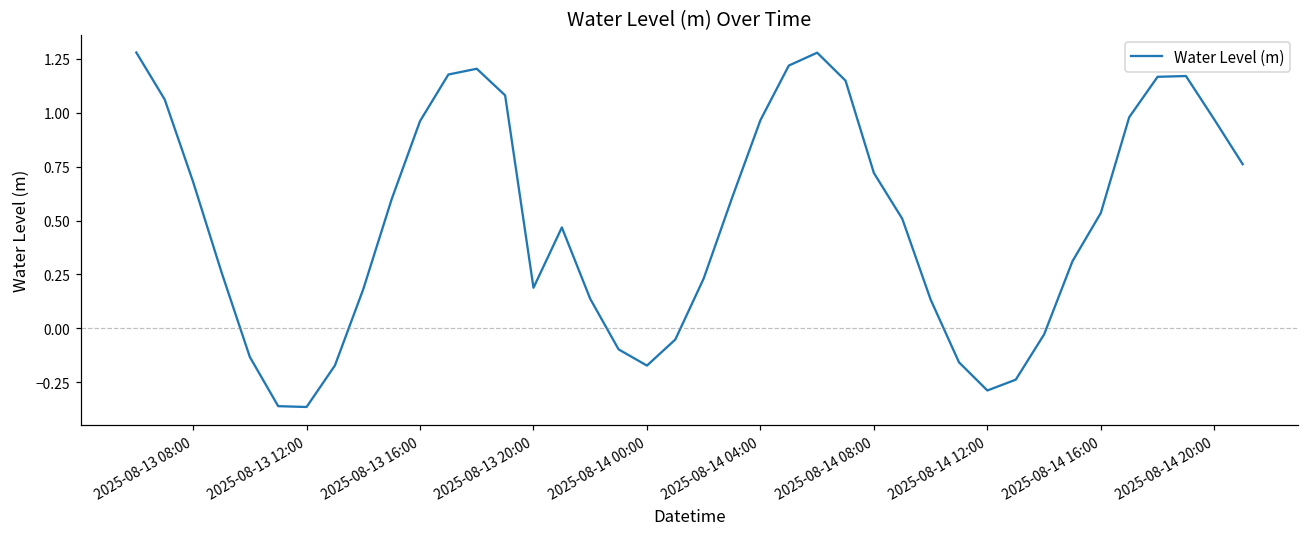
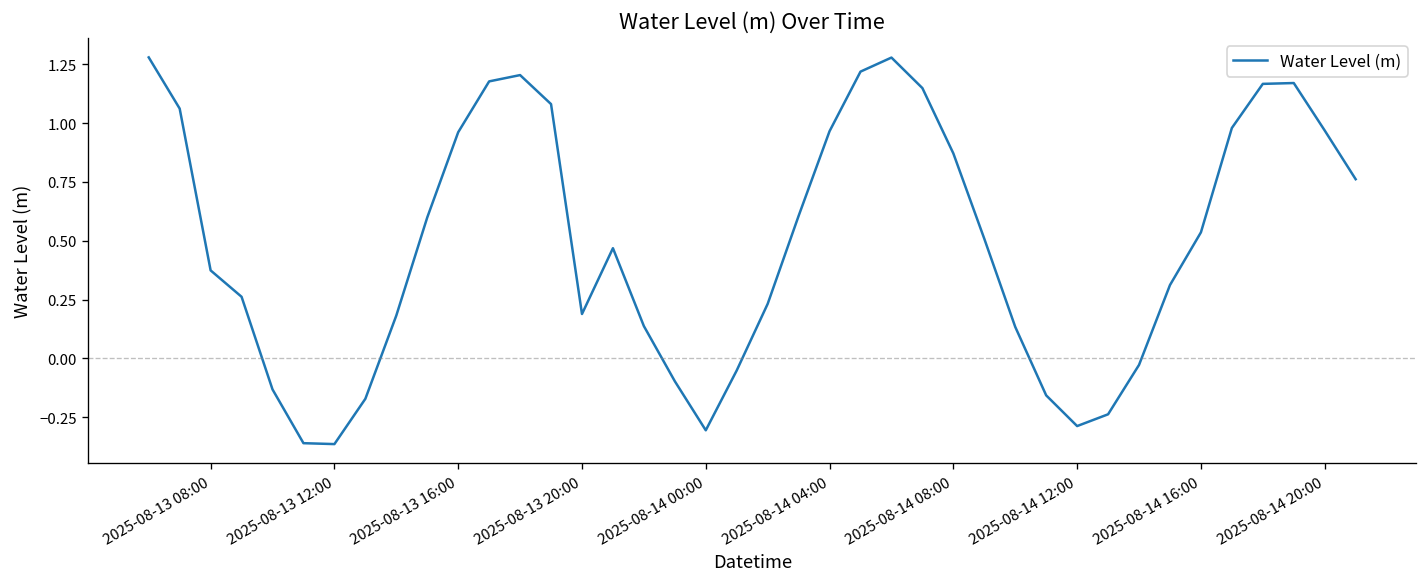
2025-08-13 08:00: 0.68 -> 0.37
2025-08-14 00:00: -0.17 -> -0.31
2025-08-14 08:00: 0.72 -> 0.87
